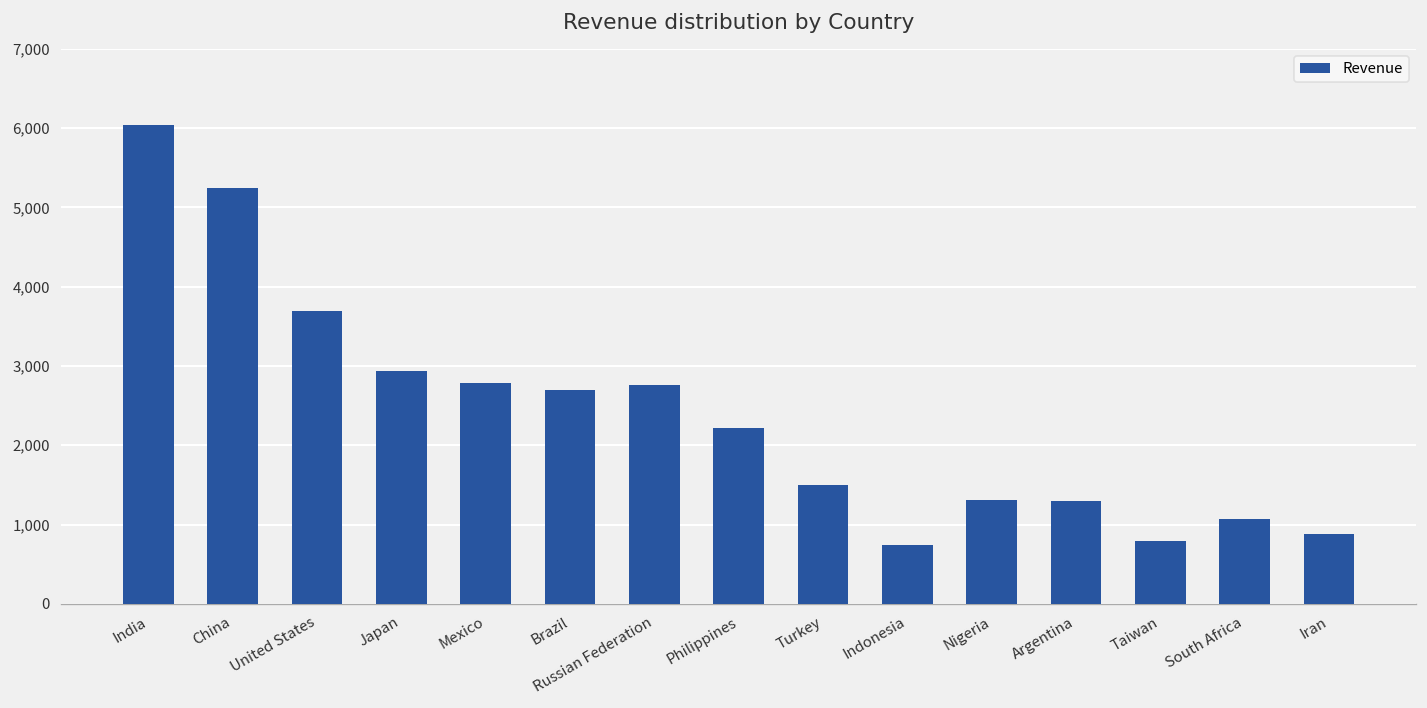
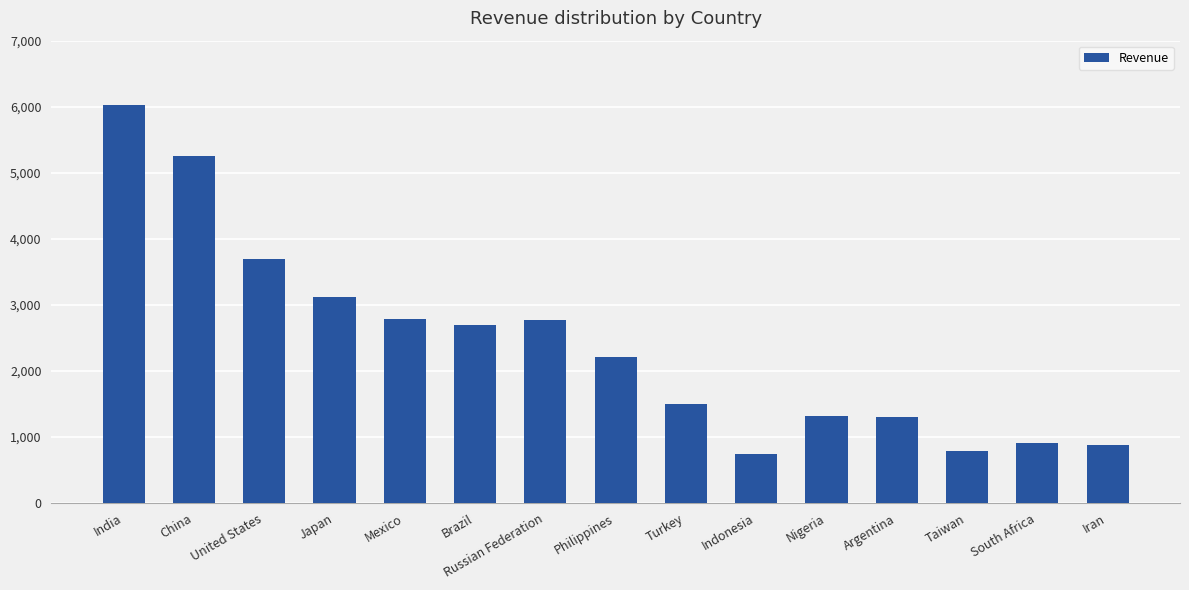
Japan: 2,900 -> 3,100
South Africa: 1,100 -> 900
